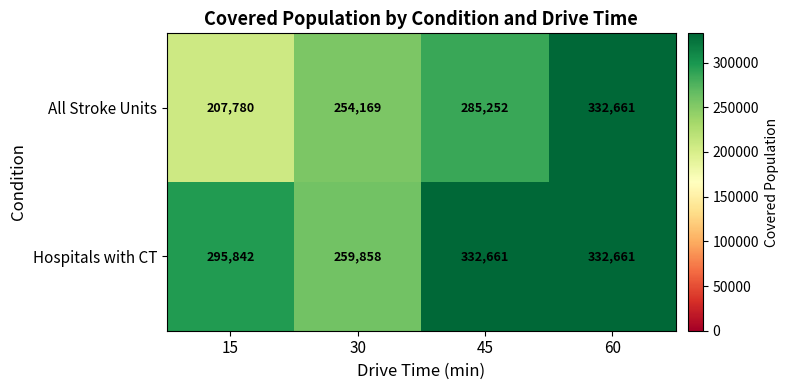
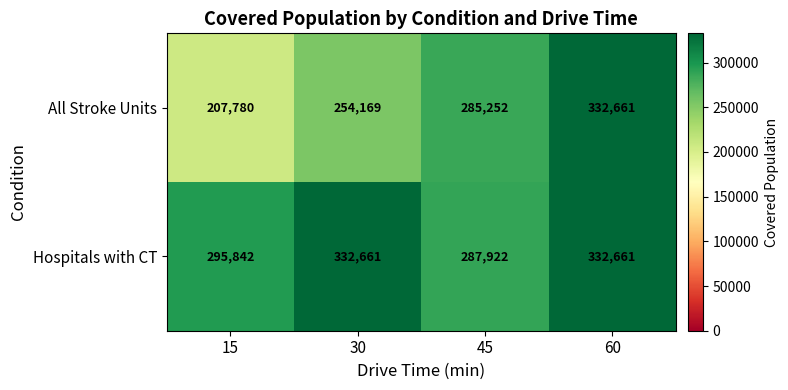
Hospitals with CT, 30: 259,858 -> 332,661
Hospitals with CT, 45: 332,661 -> 287,922
